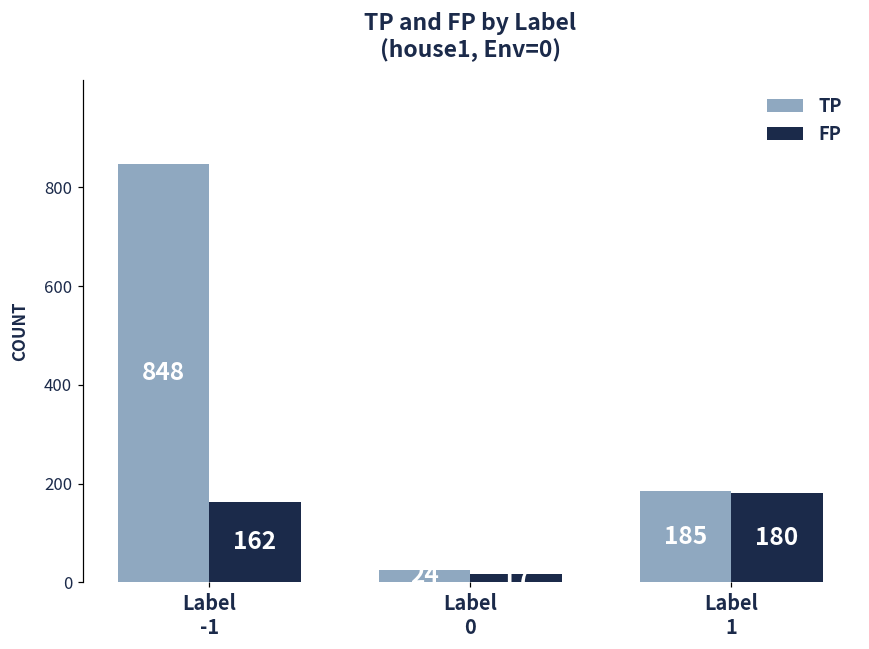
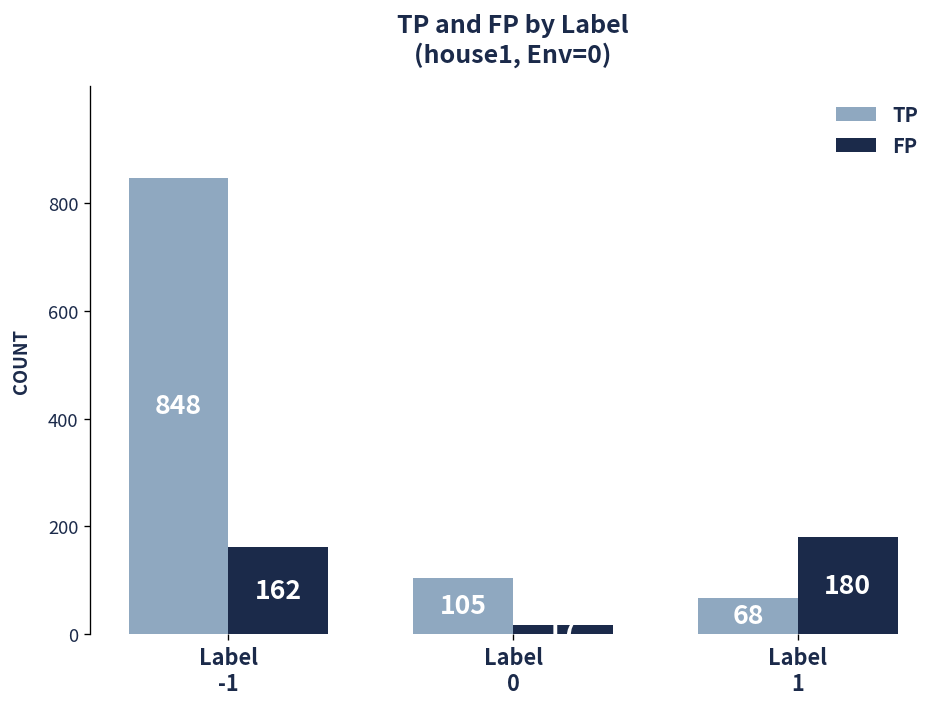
TP, Label 0: 20 -> 110
TP, Label 1: 185 -> 68
